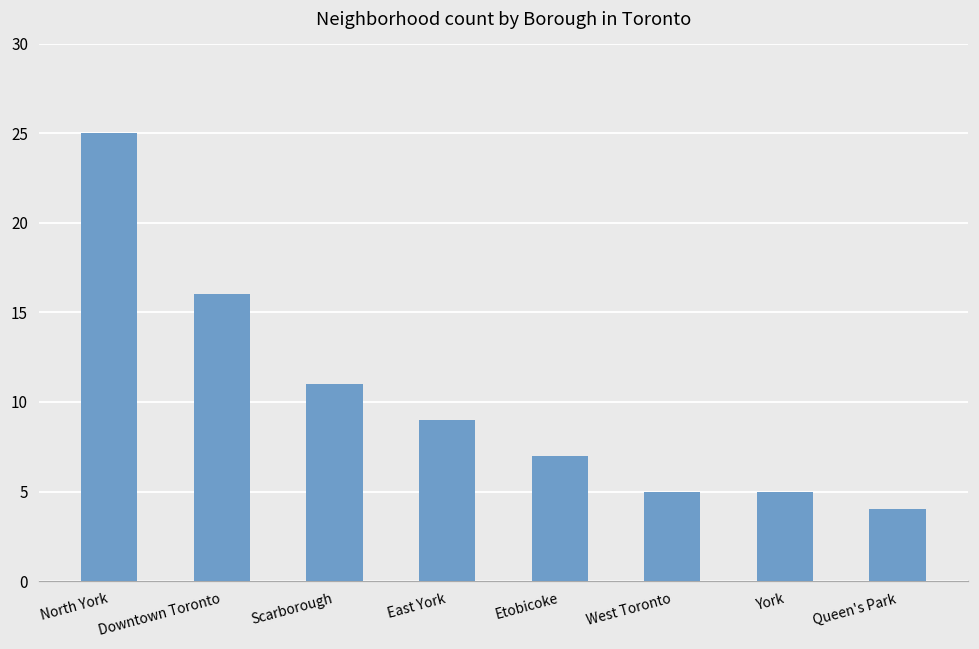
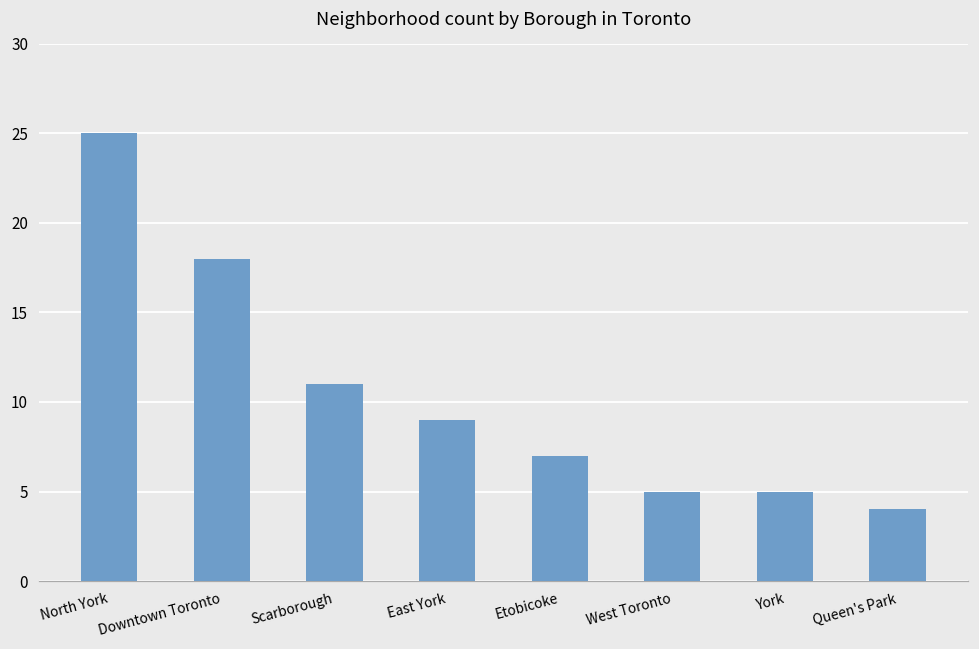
Downtown Toronto: 16 -> 18
